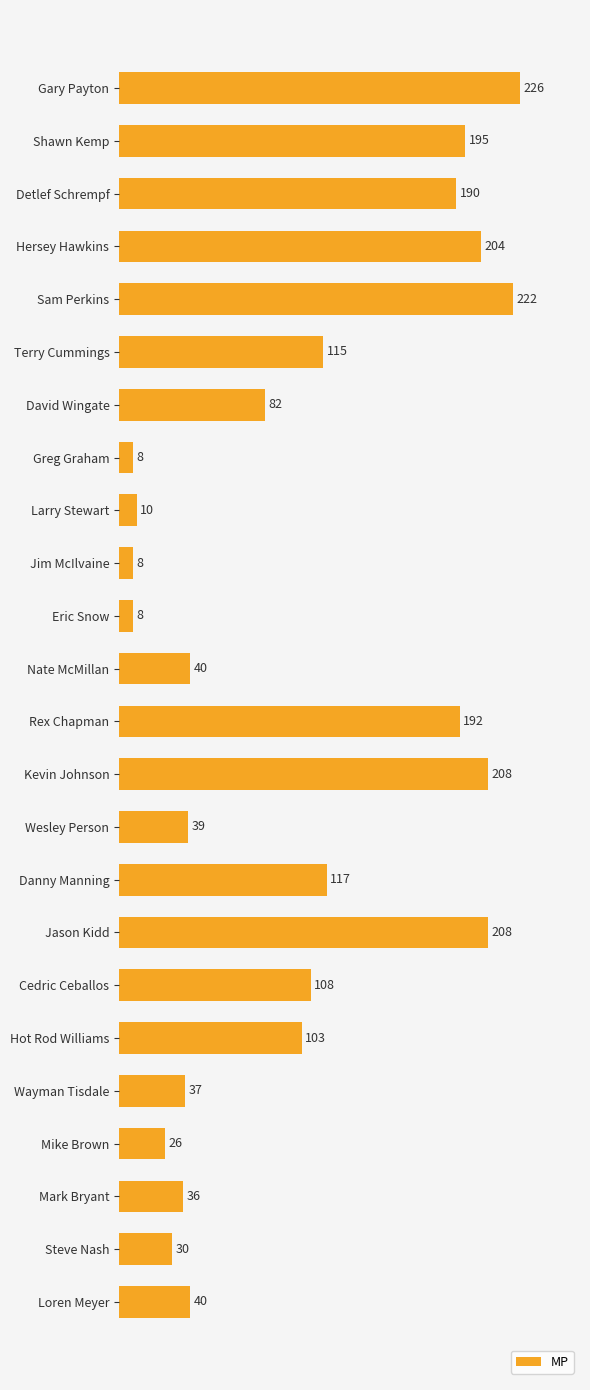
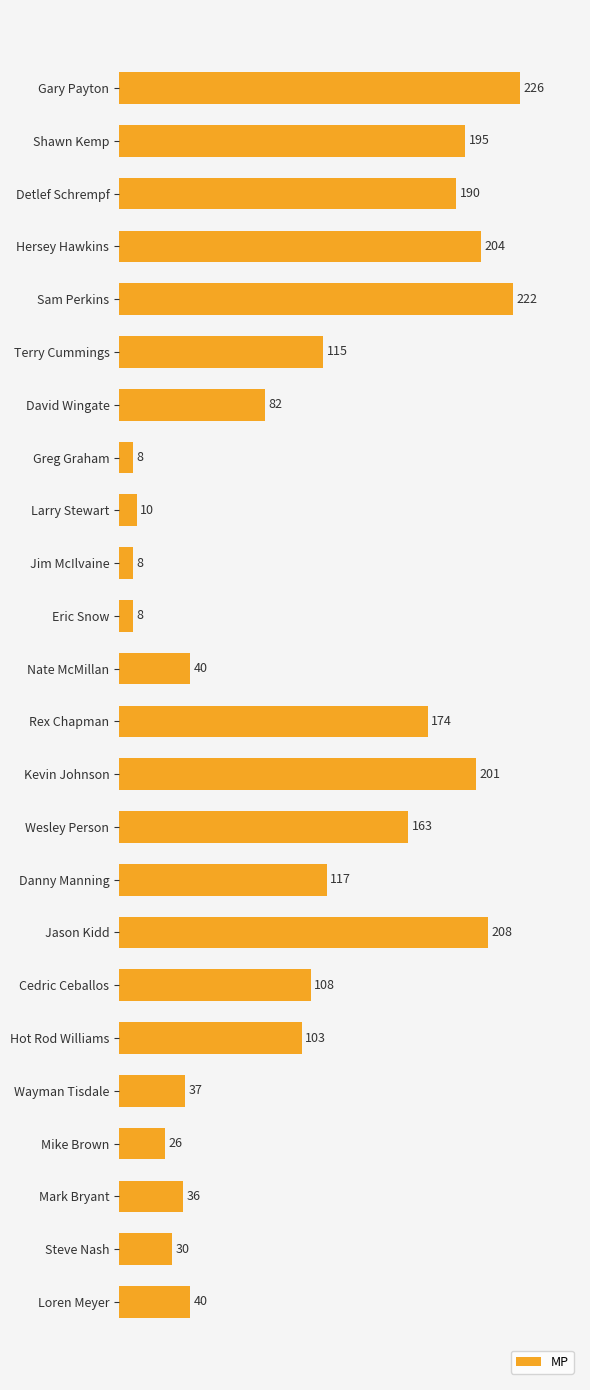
Rex Chapman: 192 -> 174
Kevin Johnson: 208 -> 201
Wesley Person: 39 -> 163
